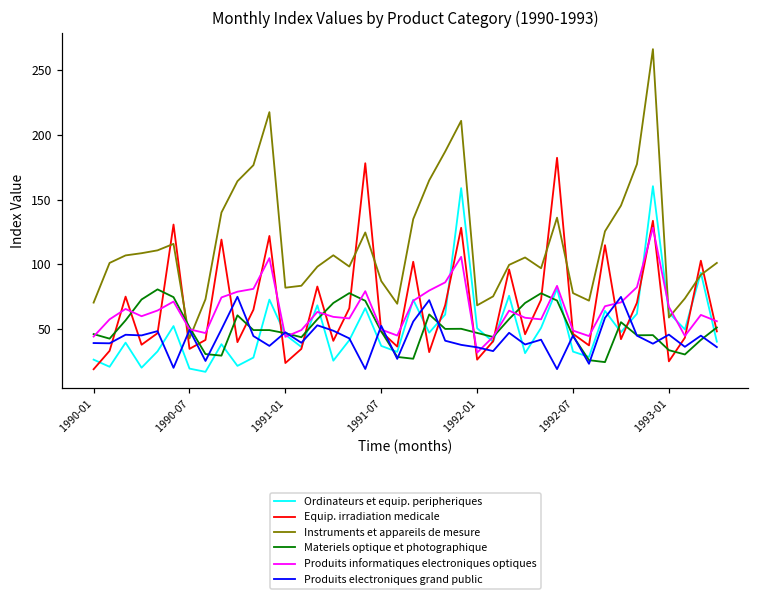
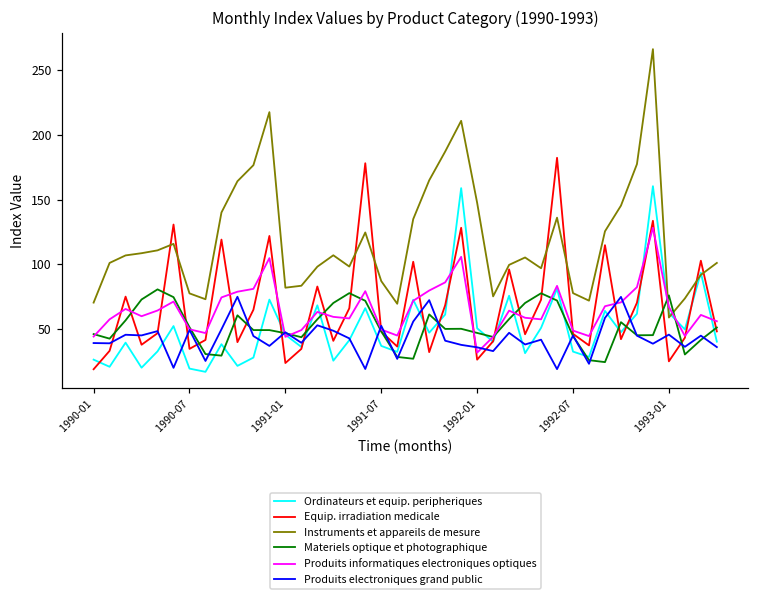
Instruments et appareils de mesure, 1990-07: 43 -> 78
Instruments et appareils de mesure, 1992-01: 68 -> 148
Materiels optique et photographique, 1993-01: 34 -> 76
